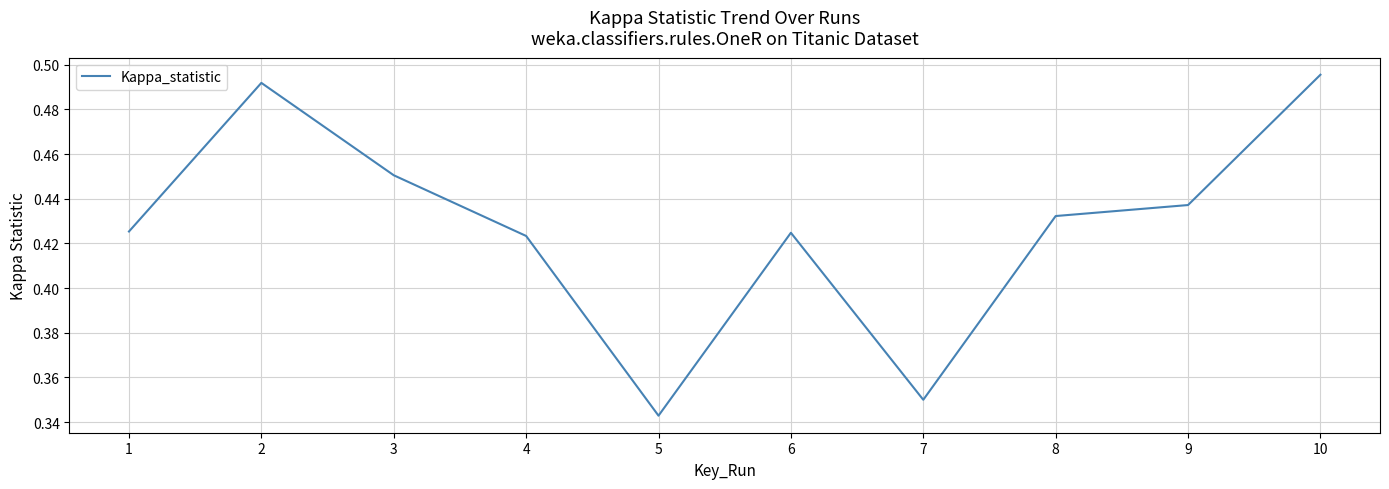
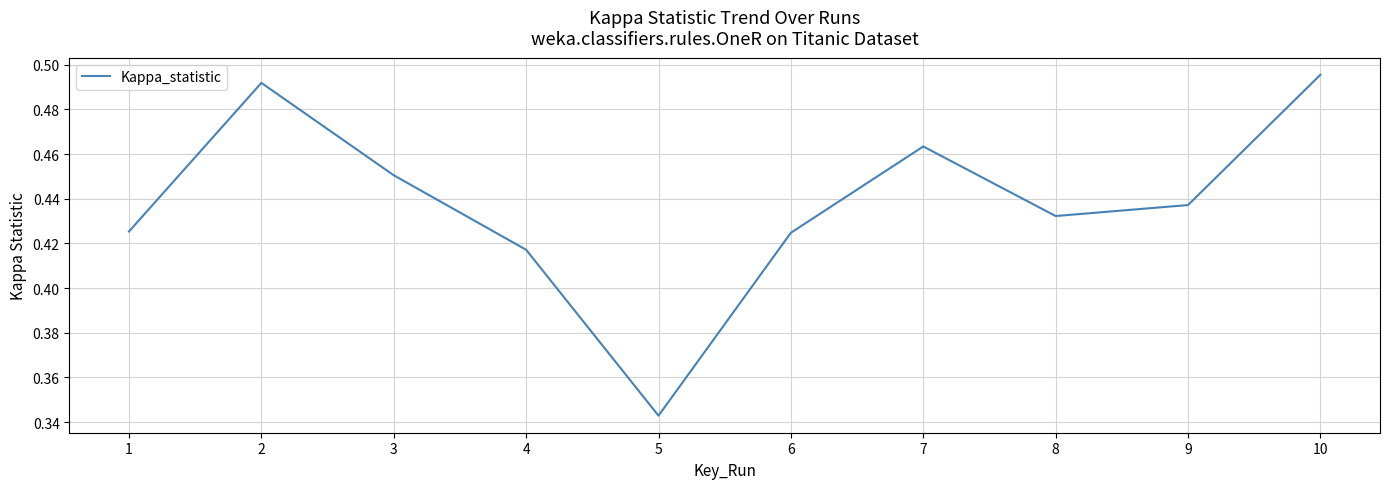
4: 0.423 -> 0.417
7: 0.350 -> 0.463
